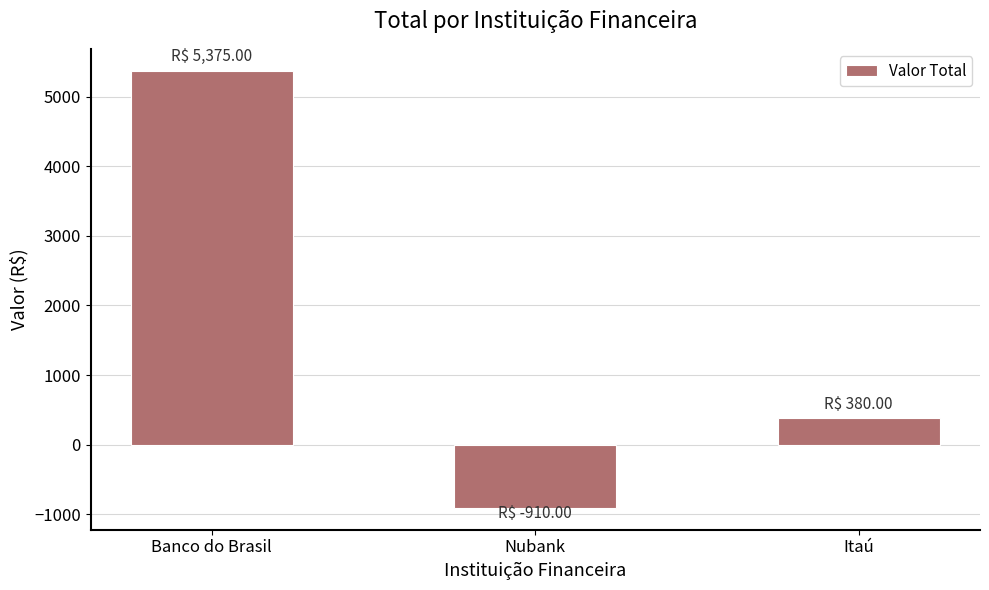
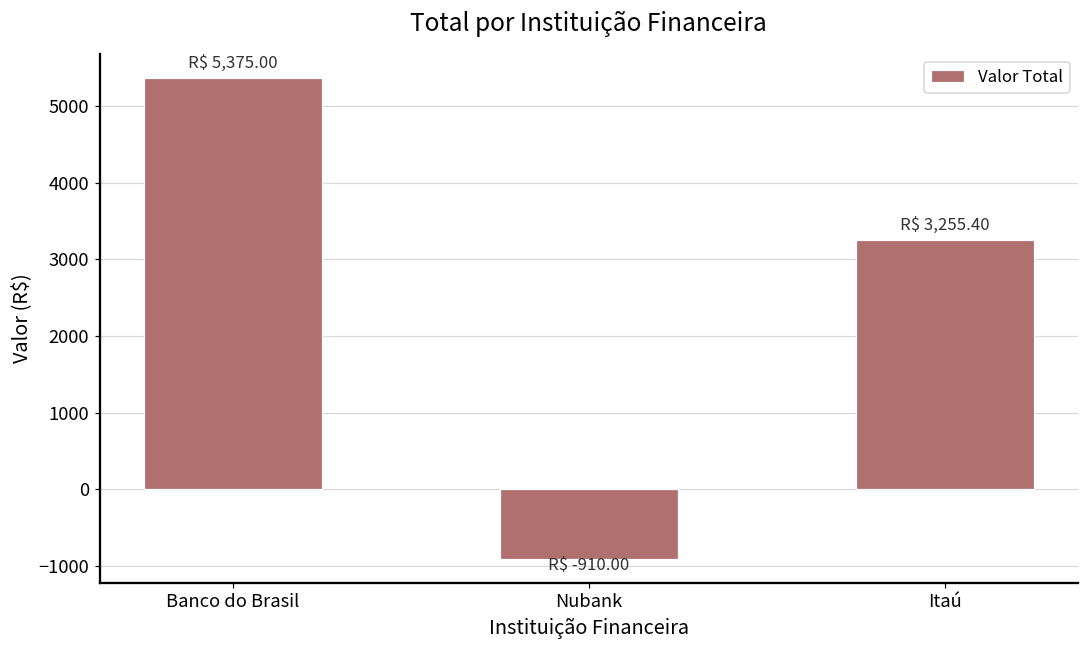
Itaú: 380.00 -> 3,255.40
